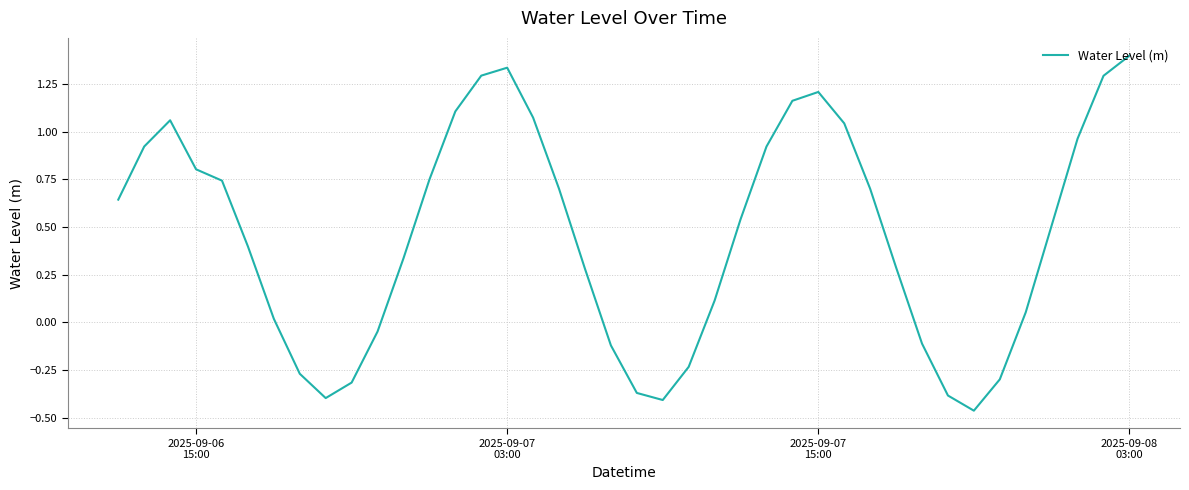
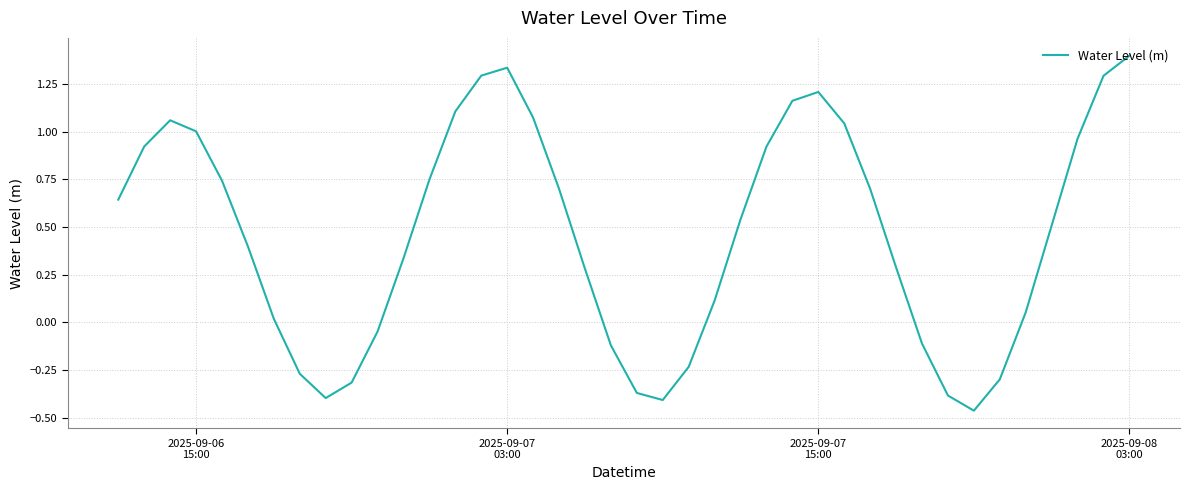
2025-09-06 15:00: 0.80 -> 1.00
